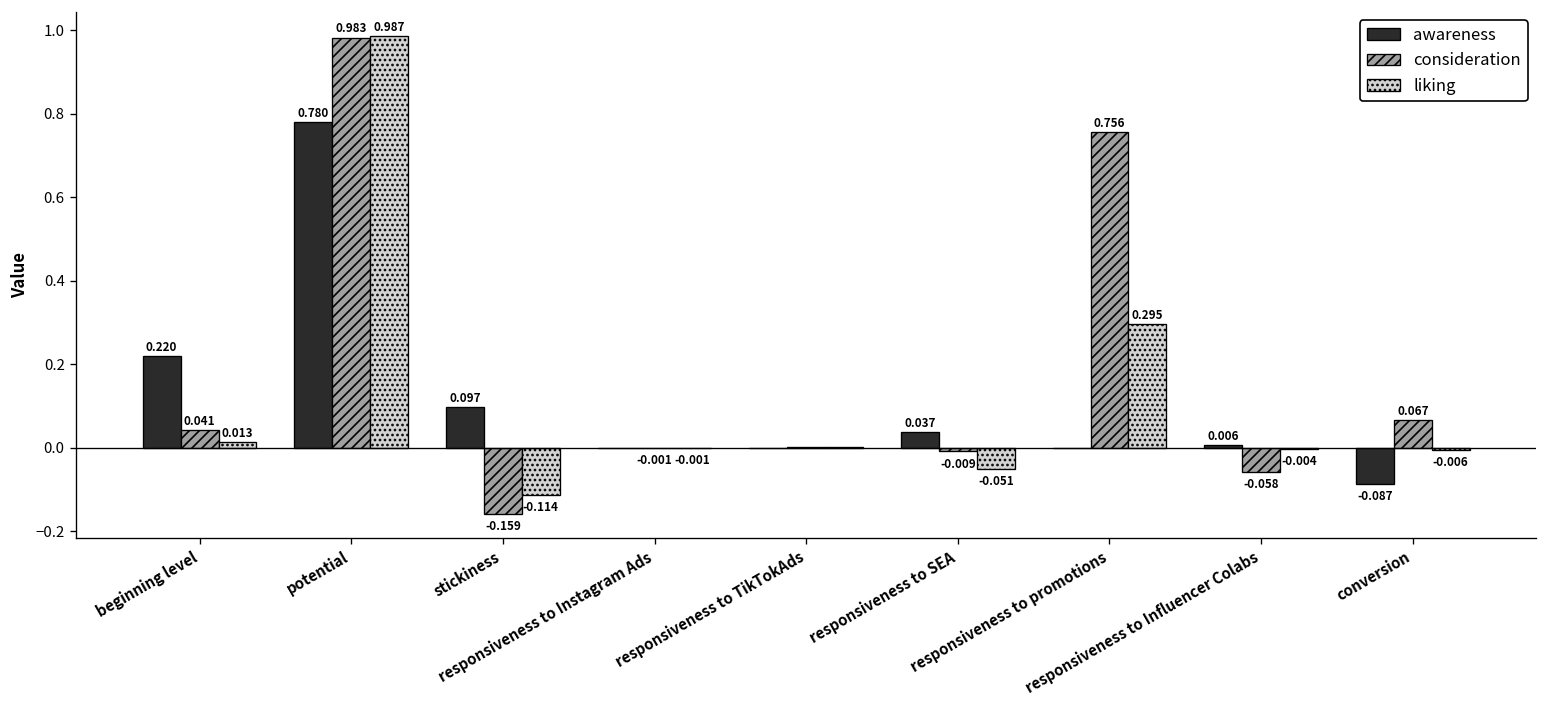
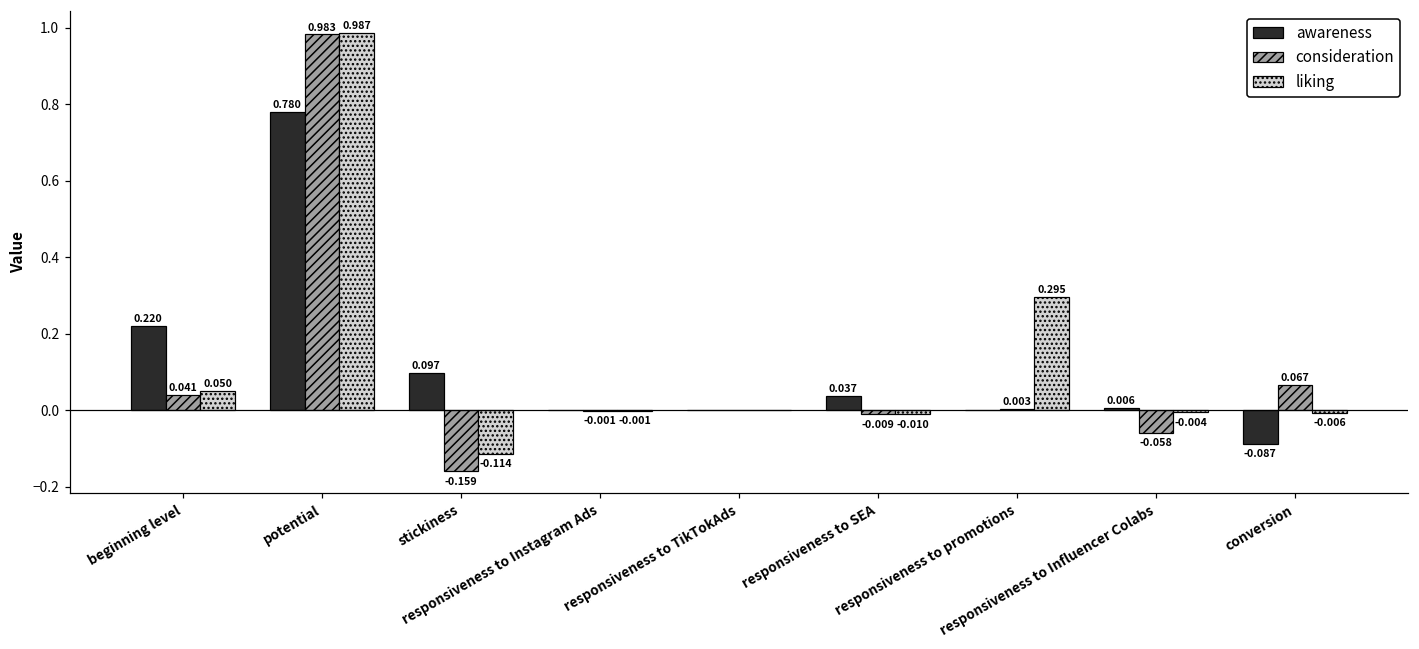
liking, beginning level: 0.013 -> 0.050
liking, responsiveness to SEA: -0.051 -> -0.010
consideration, responsiveness to promotions: 0.756 -> 0.003
